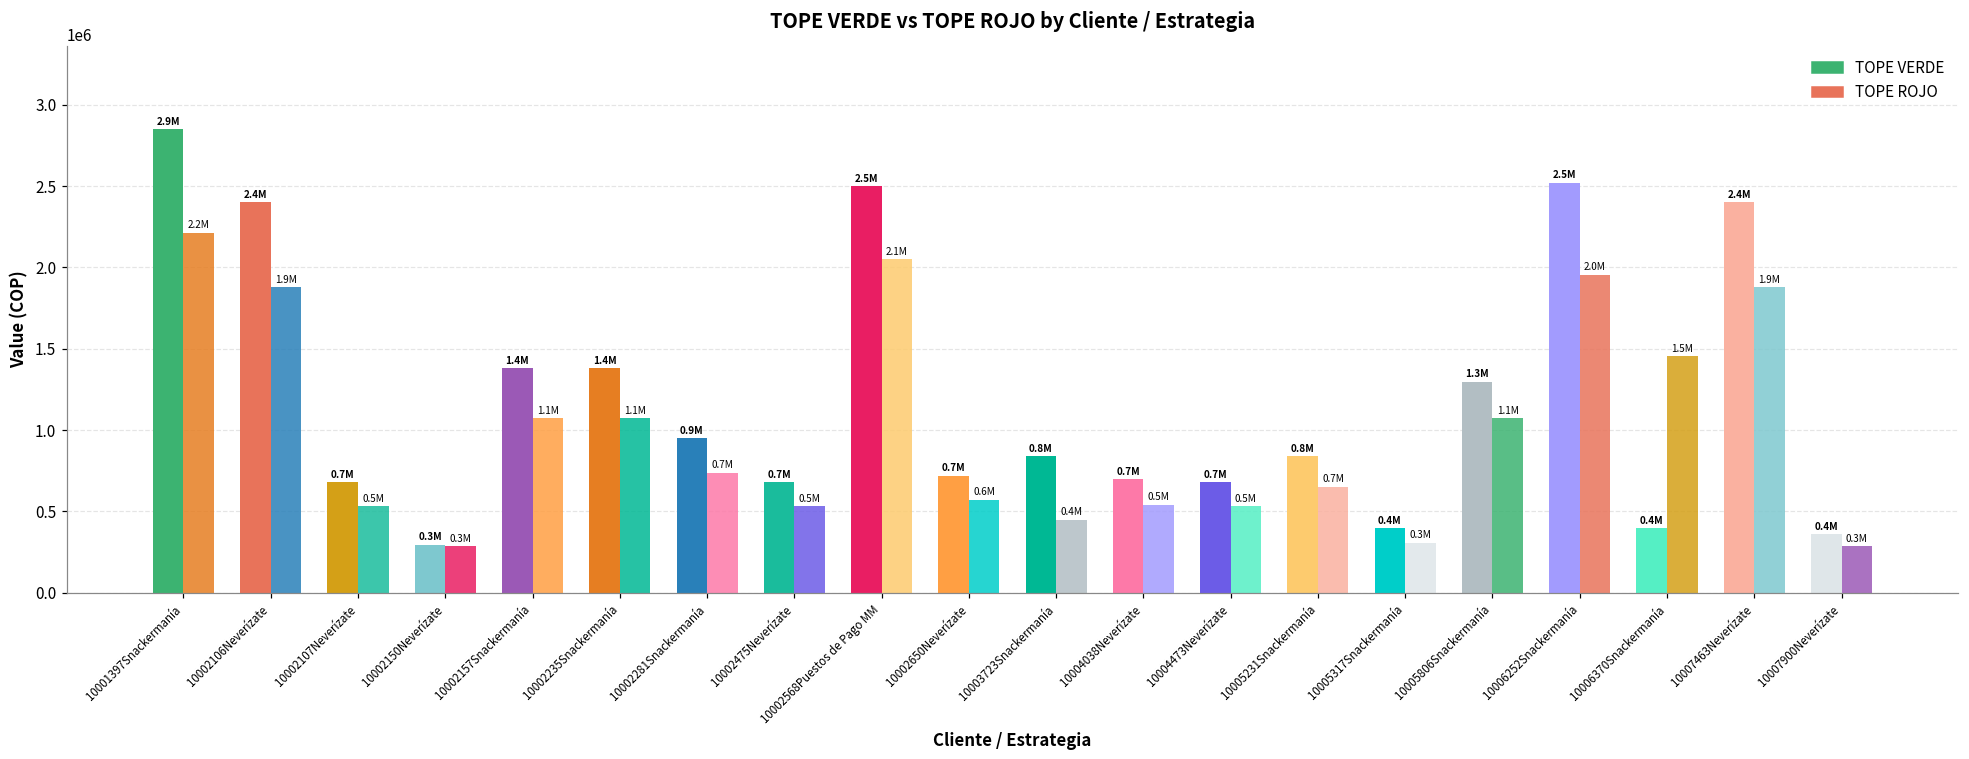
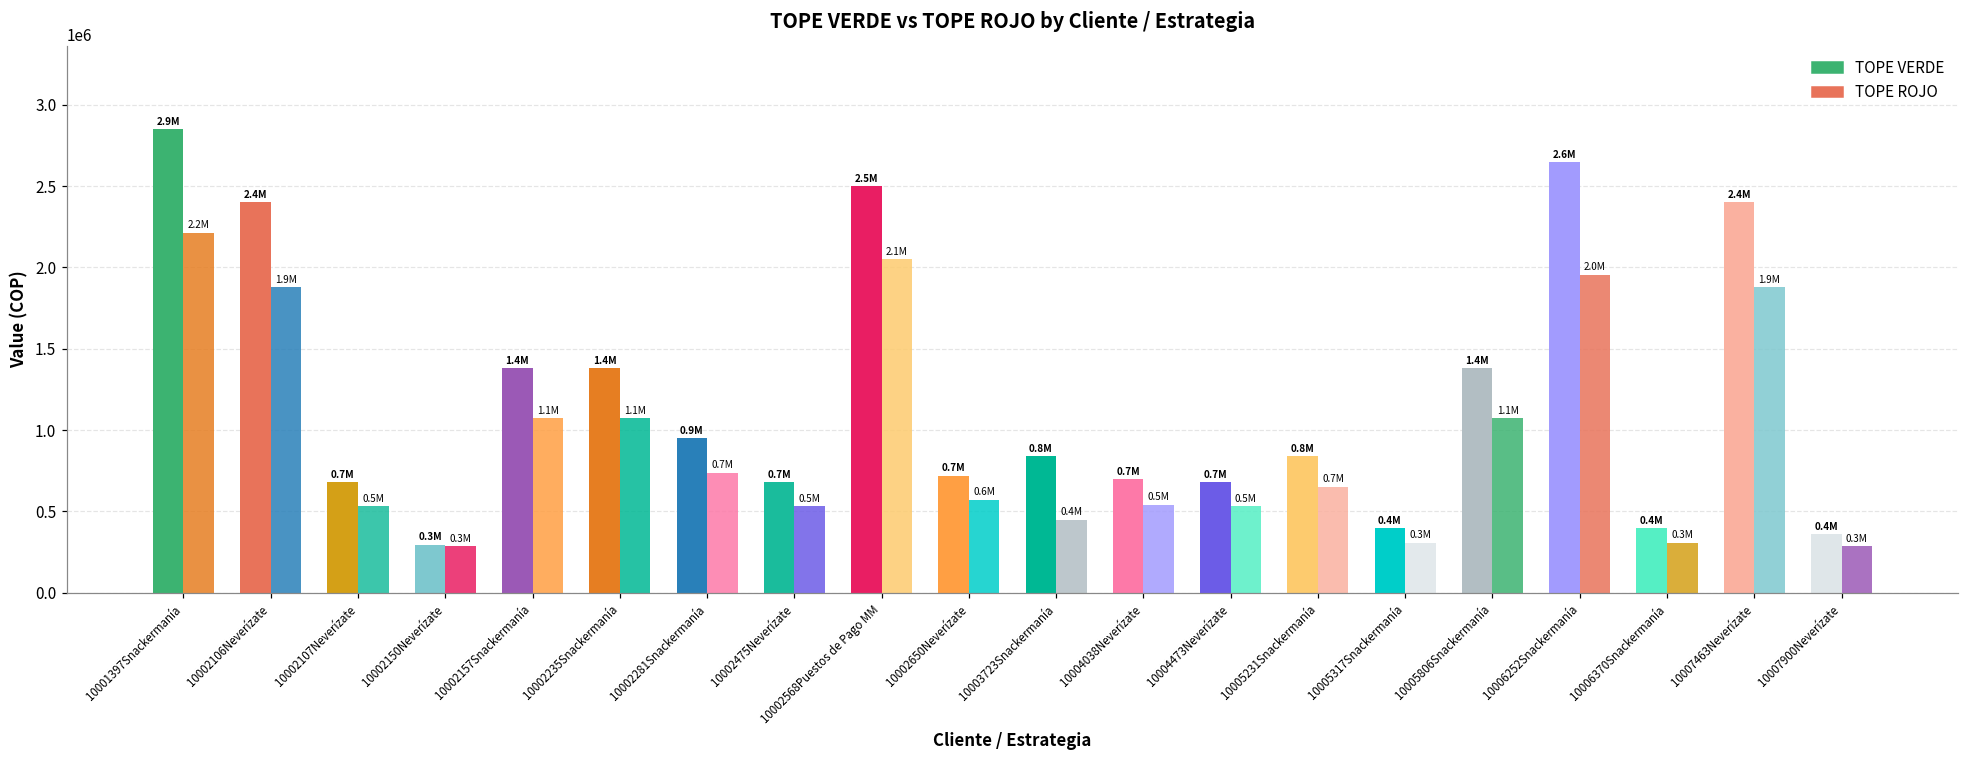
TOPE VERDE, 10005806Snackermanía: 1.3M -> 1.4M
TOPE VERDE, 10006252Snackermanía: 2.5M -> 2.6M
TOPE ROJO, 10006370Snackermanía: 1.5M -> 0.3M
